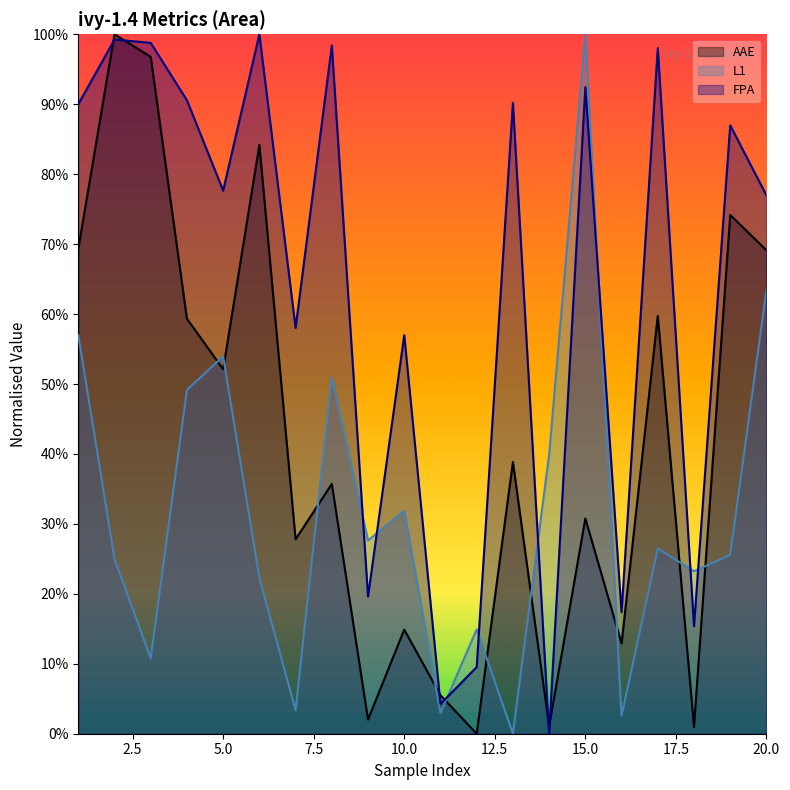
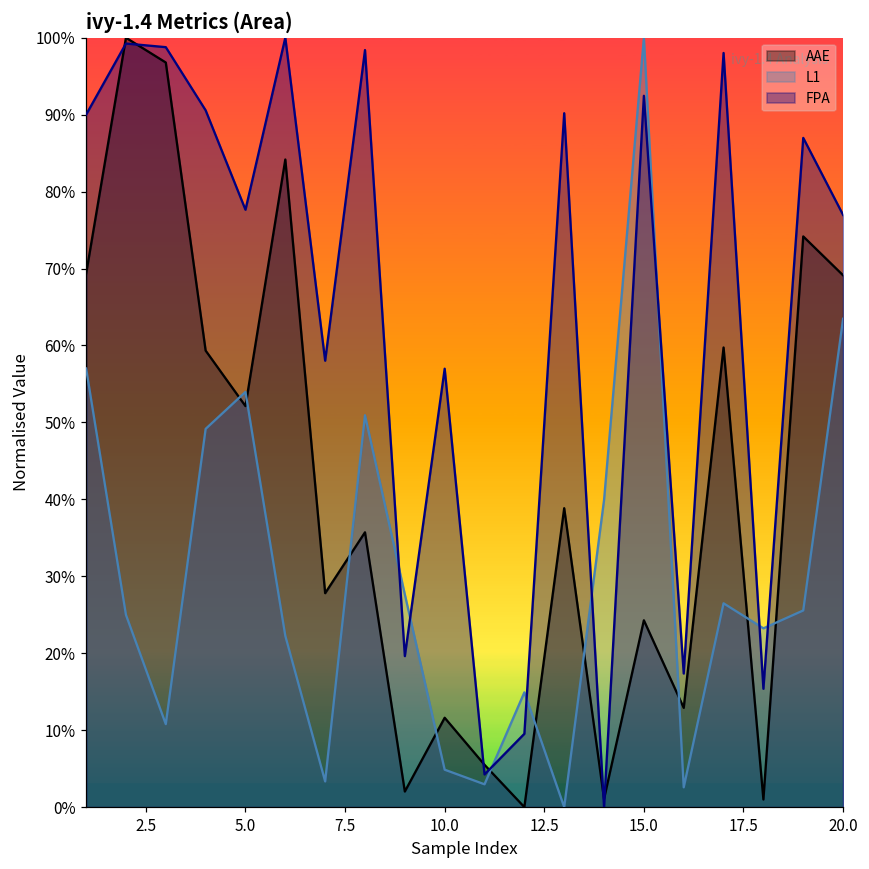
AAE, 10.0: 15% -> 12%
L1, 10.0: 32% -> 5%
AAE, 15.0: 31% -> 24%
